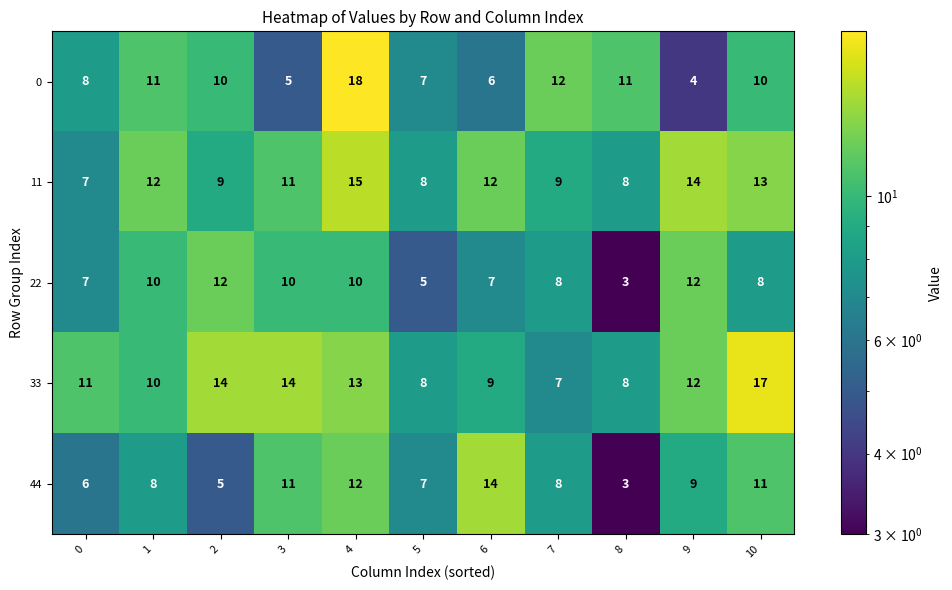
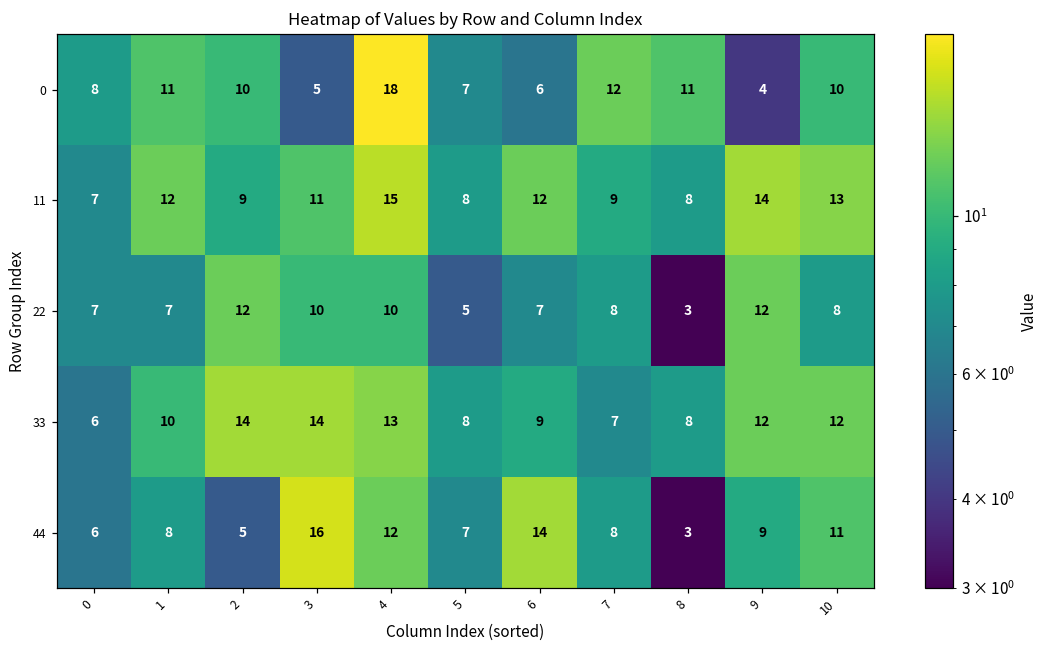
22, 1: 10 -> 7
33, 0: 11 -> 6
33, 10: 17 -> 12
44, 3: 11 -> 16
